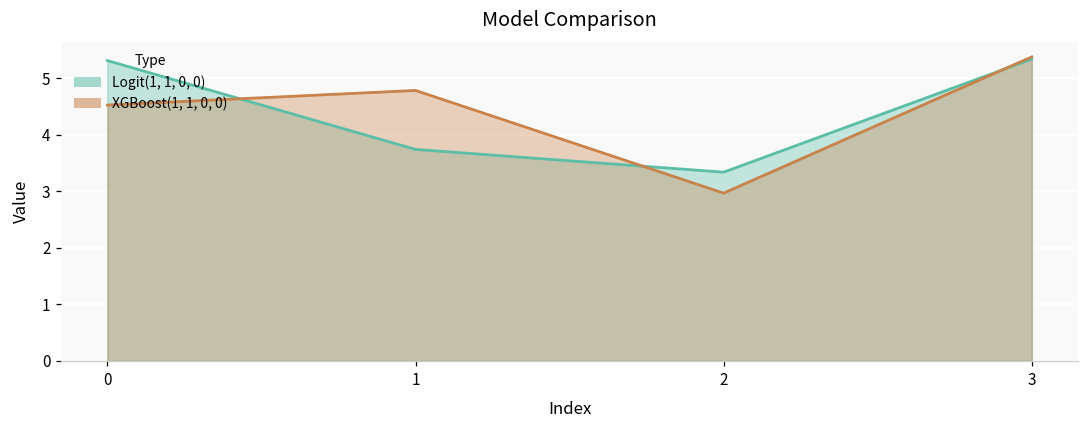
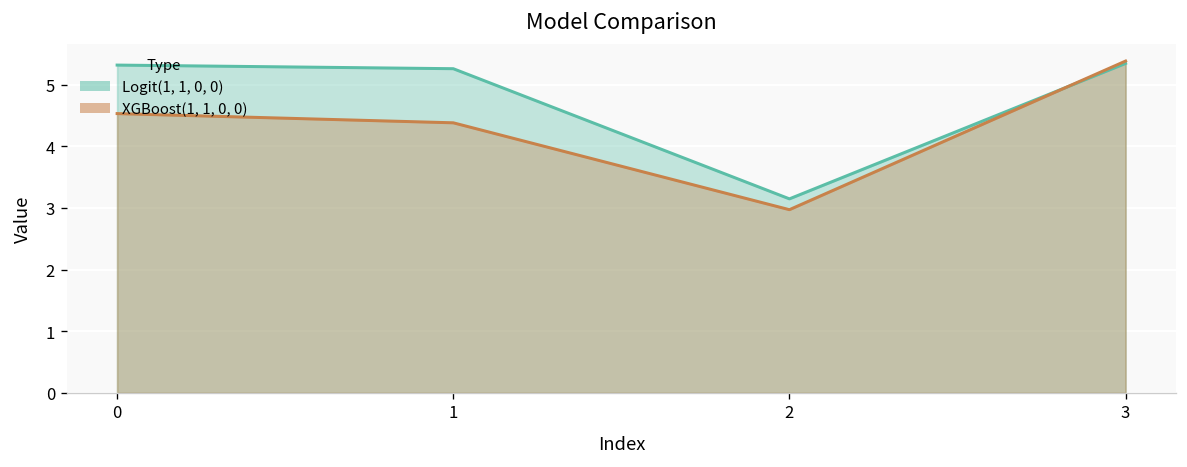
Logit(1, 1, 0, 0), 1: 3.7 -> 5.3
XGBoost(1, 1, 0, 0), 1: 4.8 -> 4.4
Logit(1, 1, 0, 0), 2: 3.3 -> 3.1
